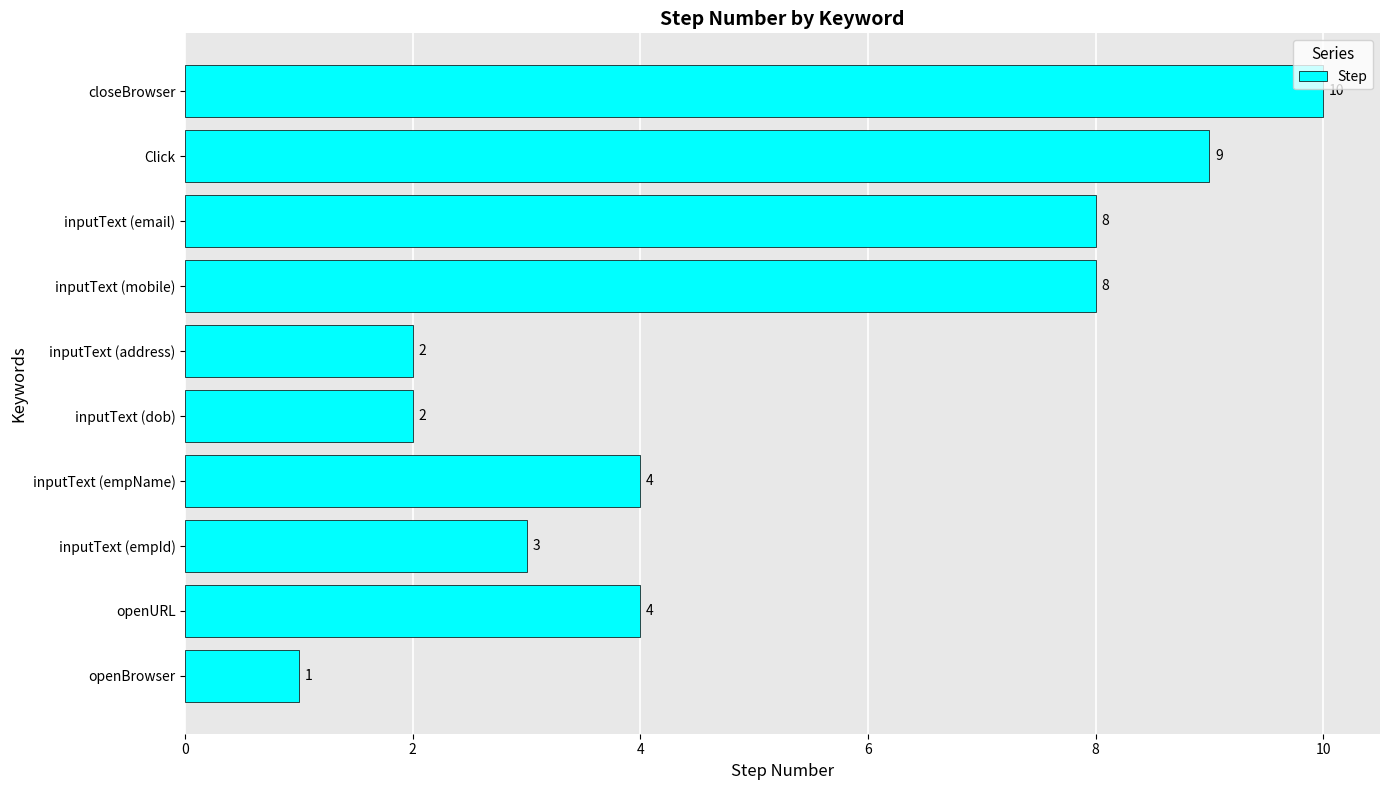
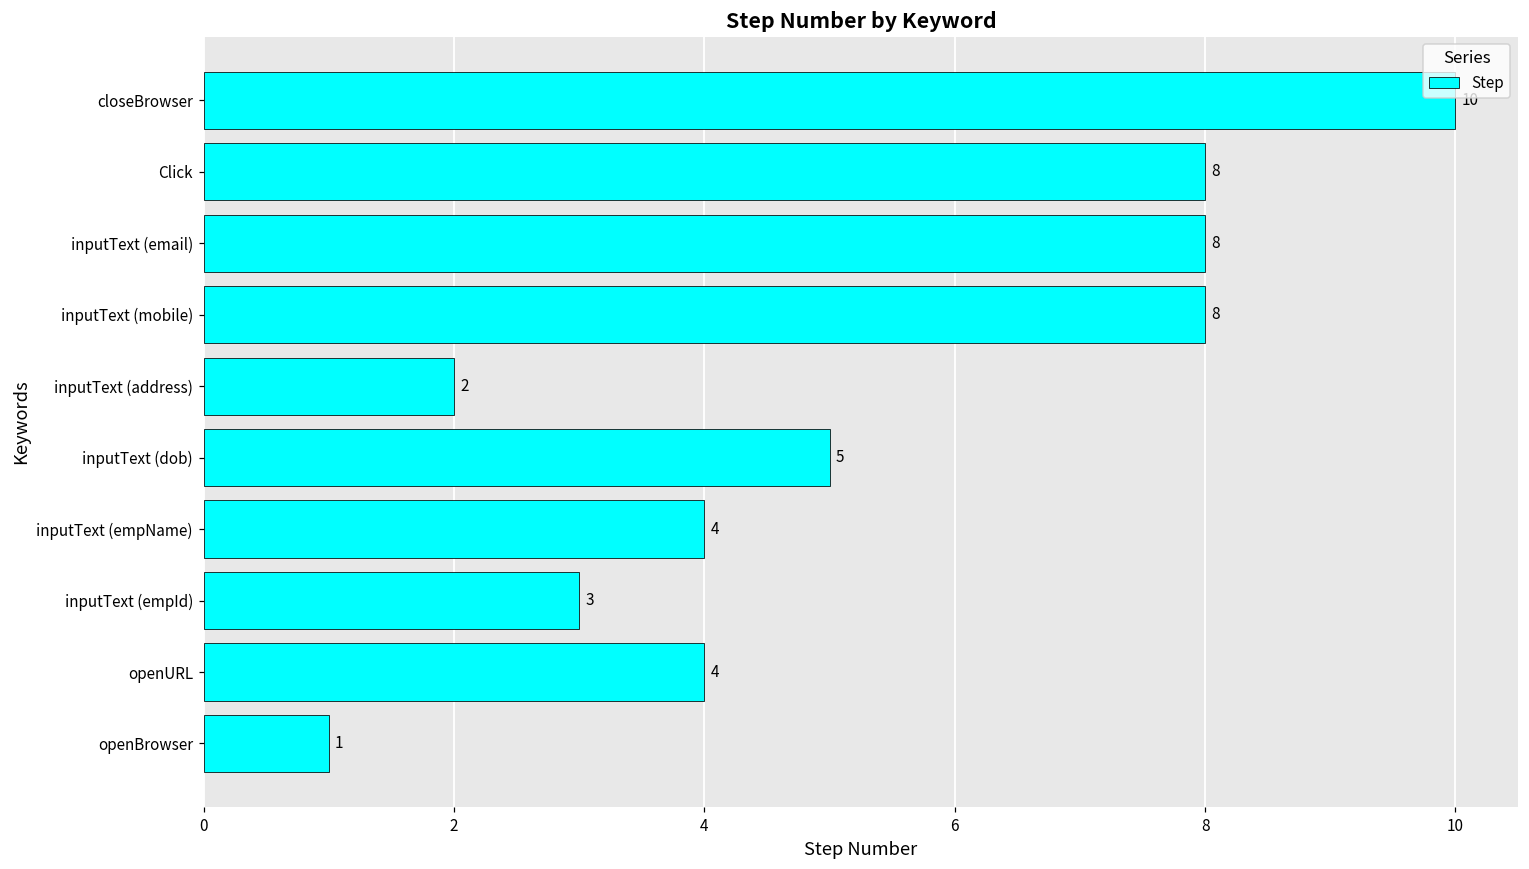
Click: 9 -> 8
inputText (dob): 2 -> 5
